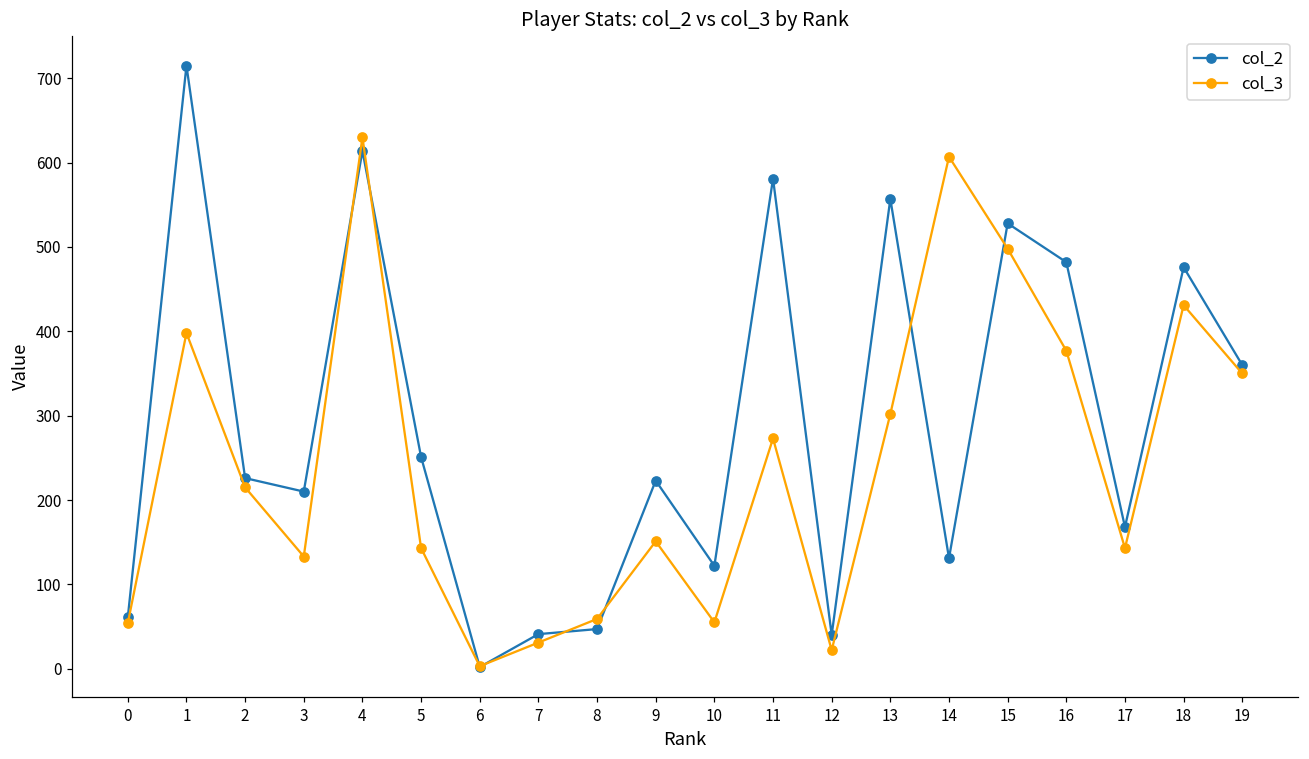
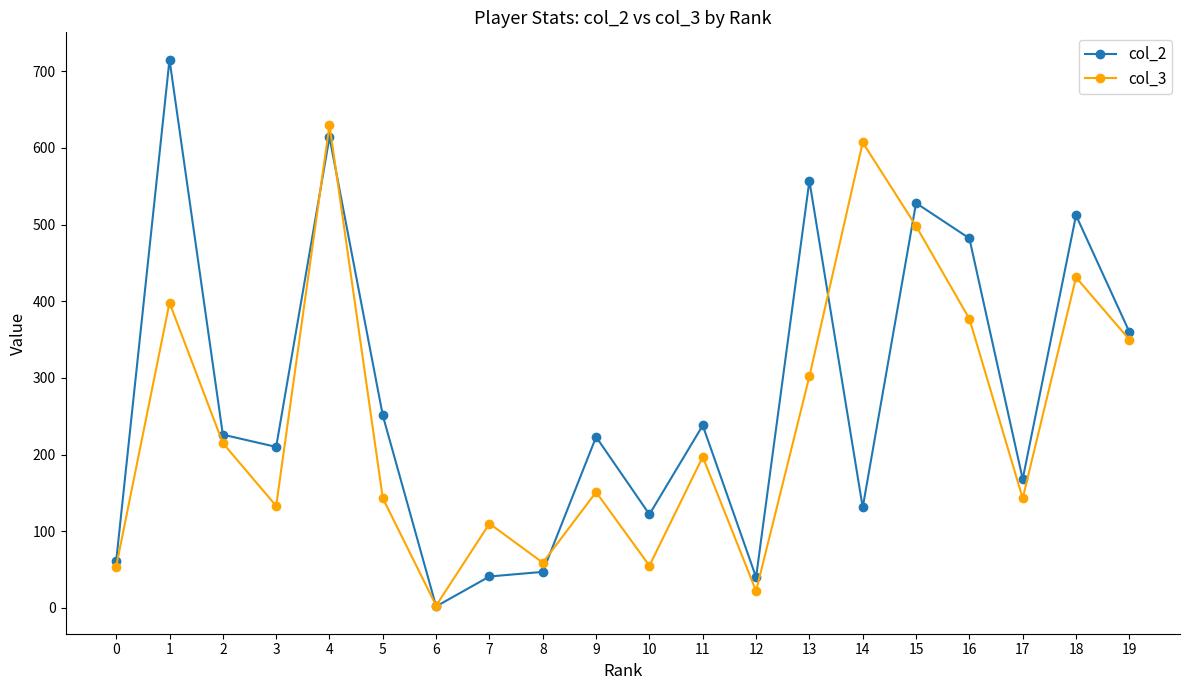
col_3, 7: 30 -> 110
col_2, 11: 580 -> 240
col_3, 11: 270 -> 200
col_2, 18: 480 -> 510
